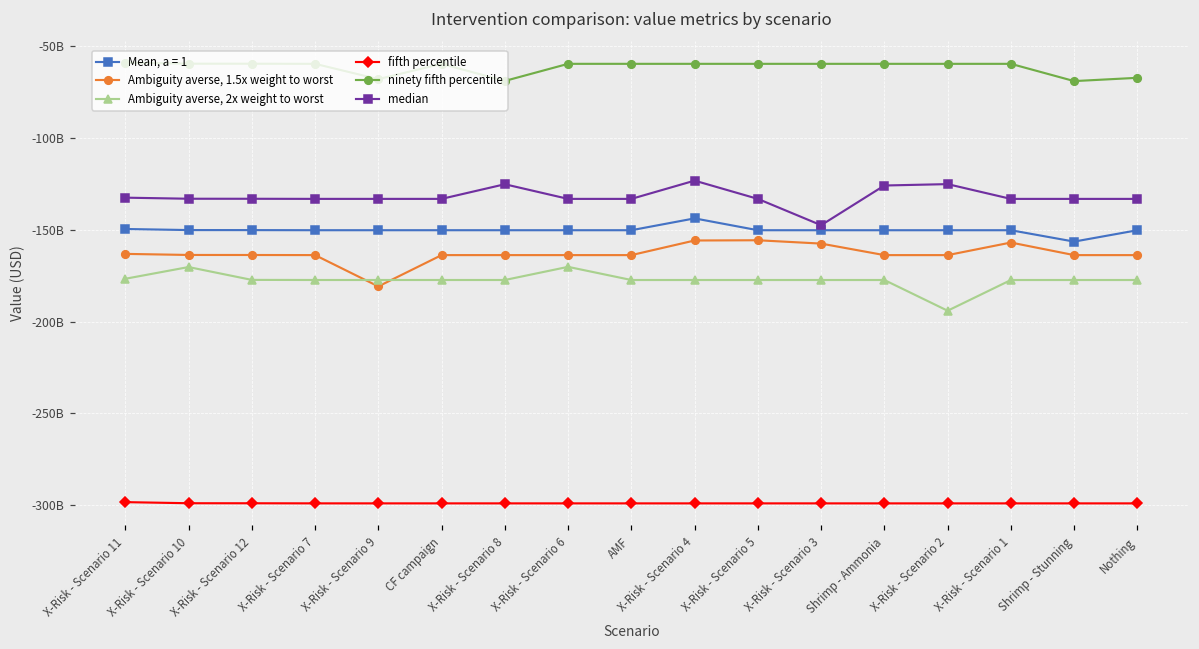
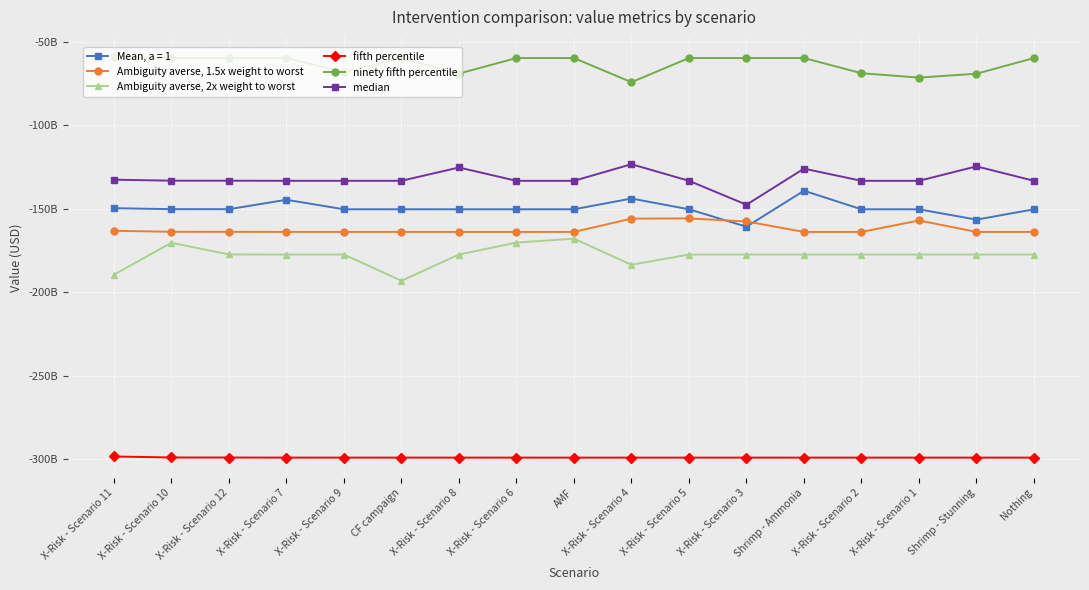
Ambiguity averse, 2x weight to worst, X-Risk - Scenario 11: -177000000000 -> -189000000000
Mean, a = 1, X-Risk - Scenario 7: -150000000000 -> -145000000000
Ambiguity averse, 1.5x weight to worst, X-Risk - Scenario 9: -181000000000 -> -164000000000
Ambiguity averse, 2x weight to worst, CF campaign: -177000000000 -> -193000000000
Ambiguity averse, 2x weight to worst, AMF: -177000000000 -> -168000000000
Ambiguity averse, 2x weight to worst, X-Risk - Scenario 4: -177000000000 -> -183000000000
ninety fifth percentile, X-Risk - Scenario 4: -60000000000 -> -74000000000
Mean, a = 1, X-Risk - Scenario 3: -150000000000 -> -161000000000
Mean, a = 1, Shrimp - Ammonia: -150000000000 -> -139000000000
Ambiguity averse, 2x weight to worst, X-Risk - Scenario 2: -194000000000 -> -177000000000
ninety fifth percentile, X-Risk - Scenario 2: -60000000000 -> -69000000000
median, X-Risk - Scenario 2: -125000000000 -> -133000000000
ninety fifth percentile, X-Risk - Scenario 1: -60000000000 -> -71000000000
median, Shrimp - Stunning: -133000000000 -> -124000000000
ninety fifth percentile, Nothing: -67000000000 -> -60000000000
